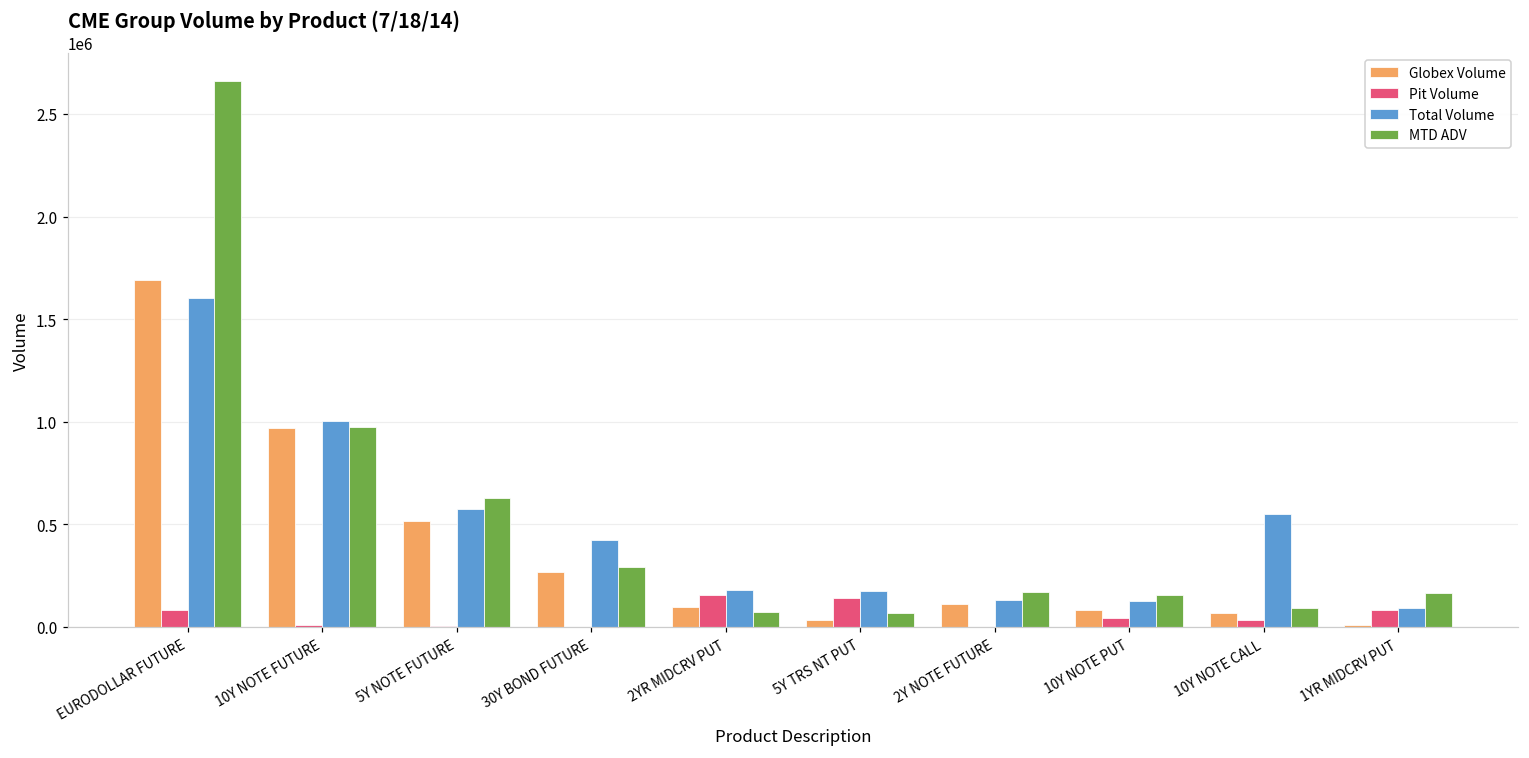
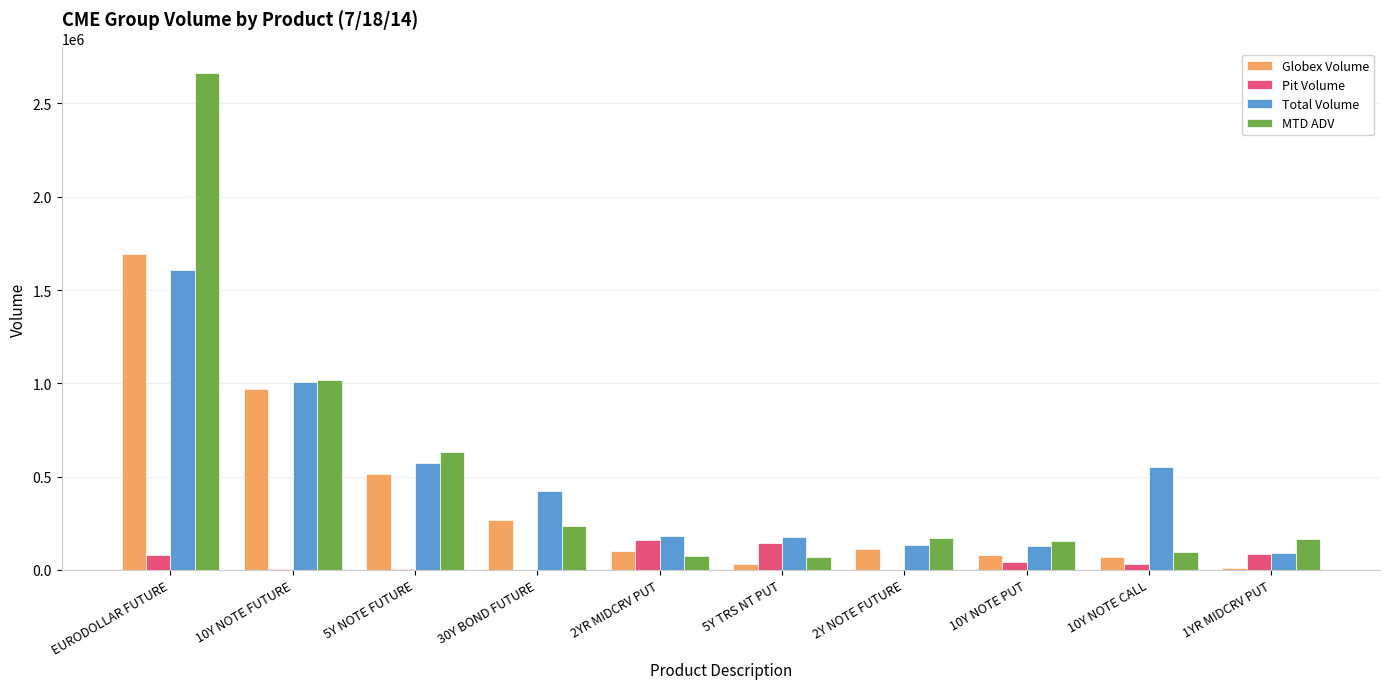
MTD ADV, 10Y NOTE FUTURE: 970000 -> 1020000
MTD ADV, 30Y BOND FUTURE: 290000 -> 230000
